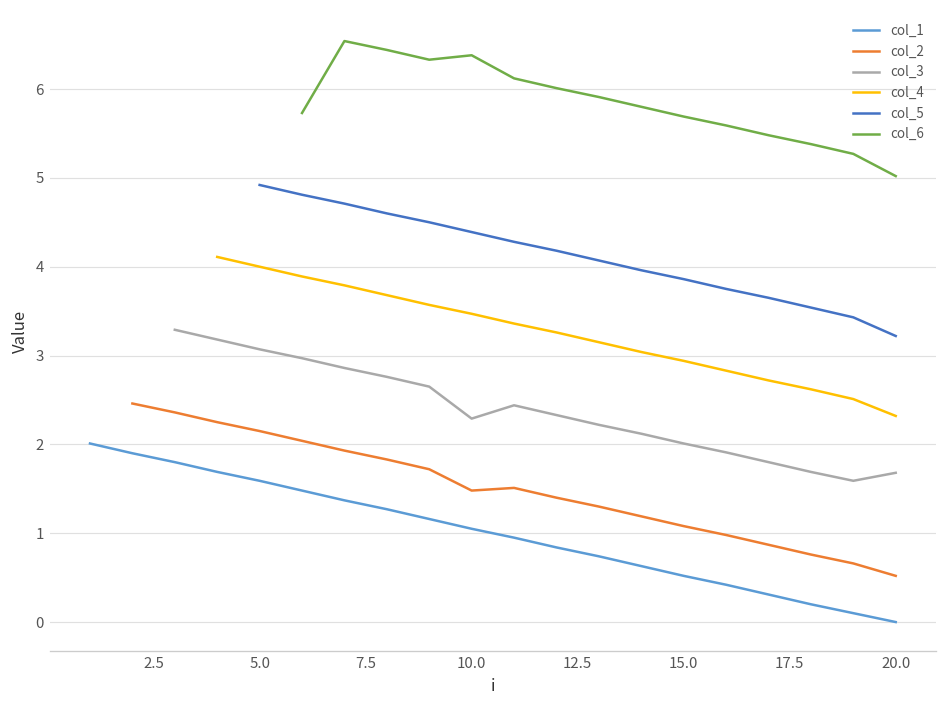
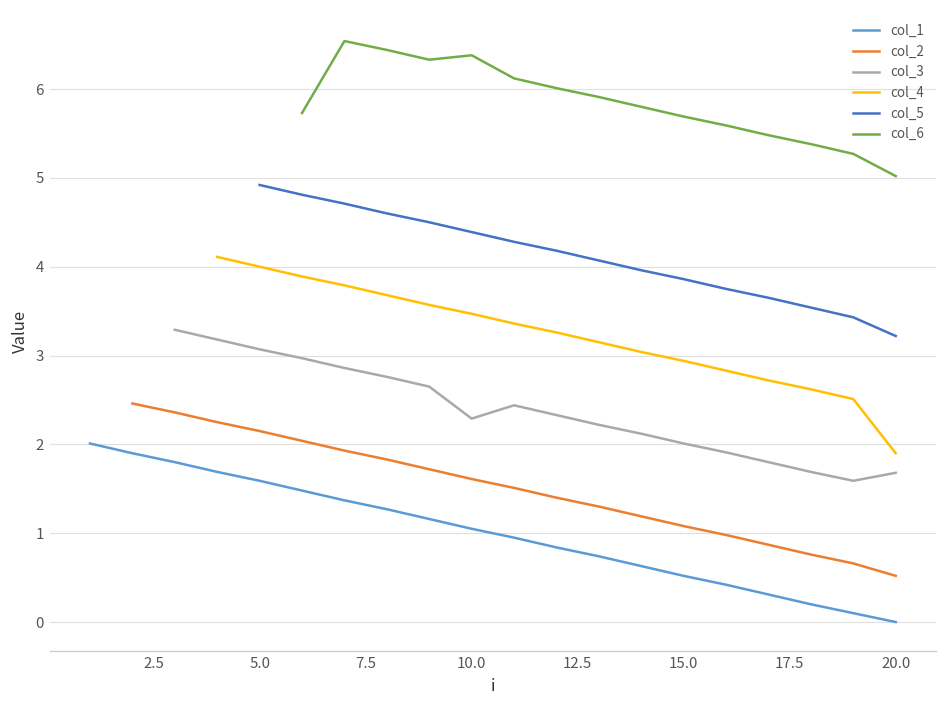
col_2, 10.0: 1.5 -> 1.6
col_4, 20.0: 2.3 -> 1.9
